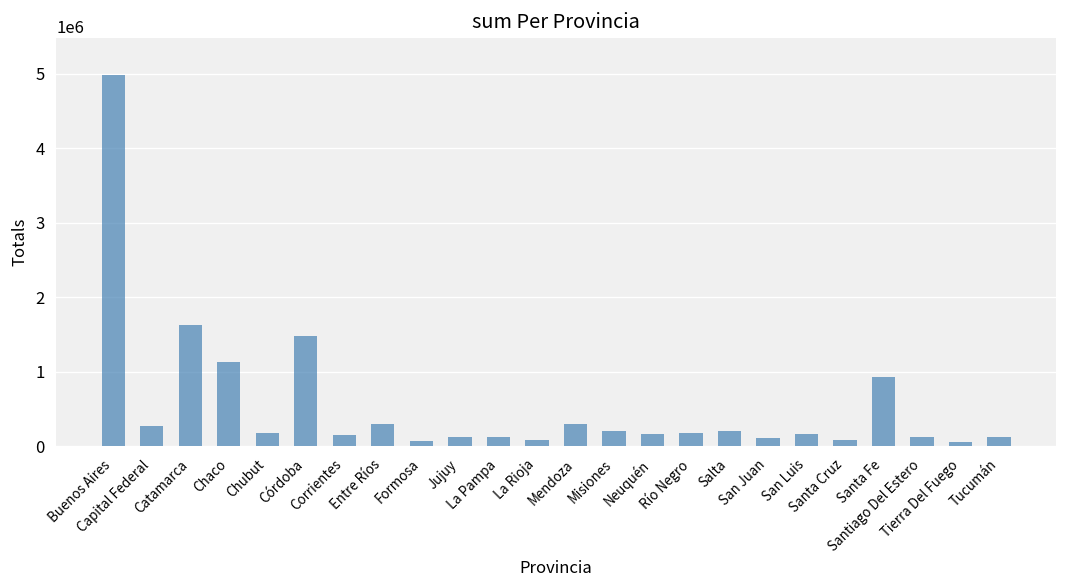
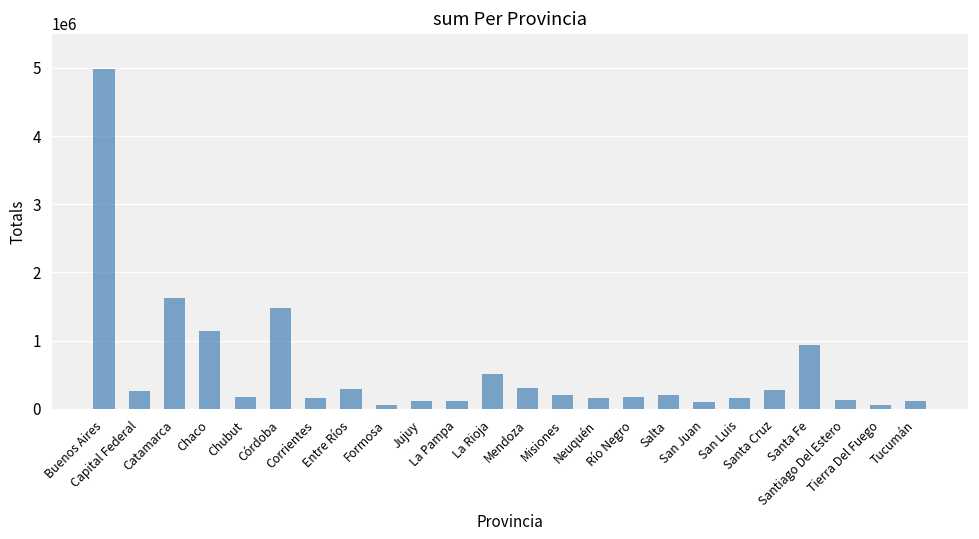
La Rioja: 100000 -> 500000
Santa Cruz: 100000 -> 300000
